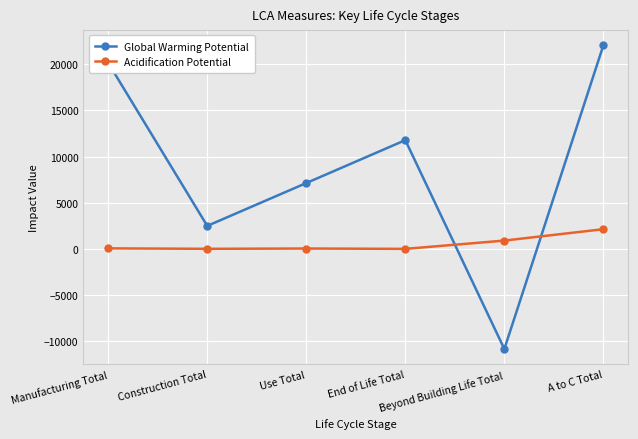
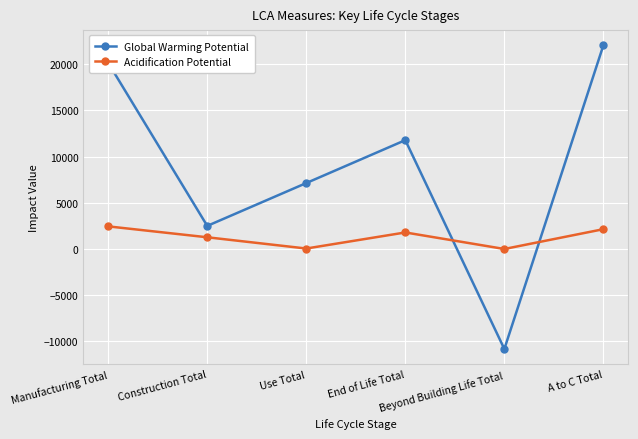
Acidification Potential, Manufacturing Total: 0 -> 2000
Acidification Potential, Construction Total: 0 -> 1000
Acidification Potential, End of Life Total: 0 -> 2000
Acidification Potential, Beyond Building Life Total: 1000 -> 0
